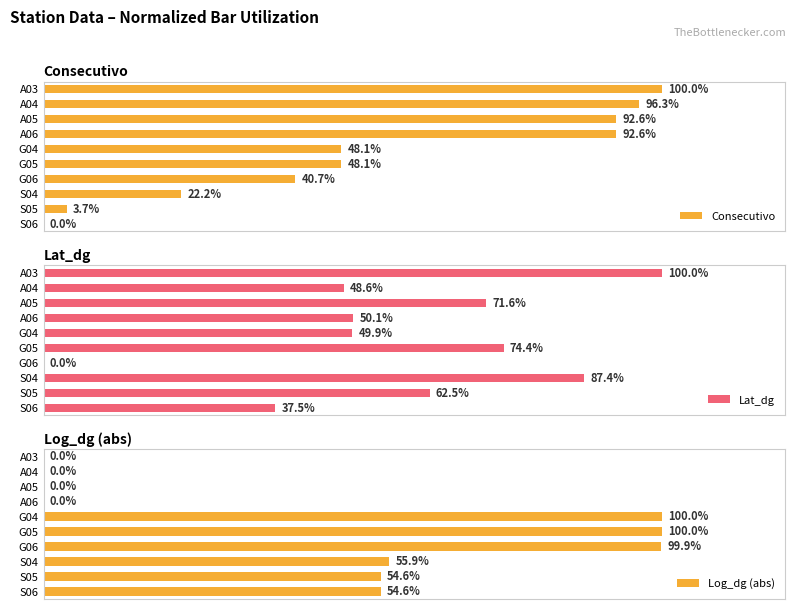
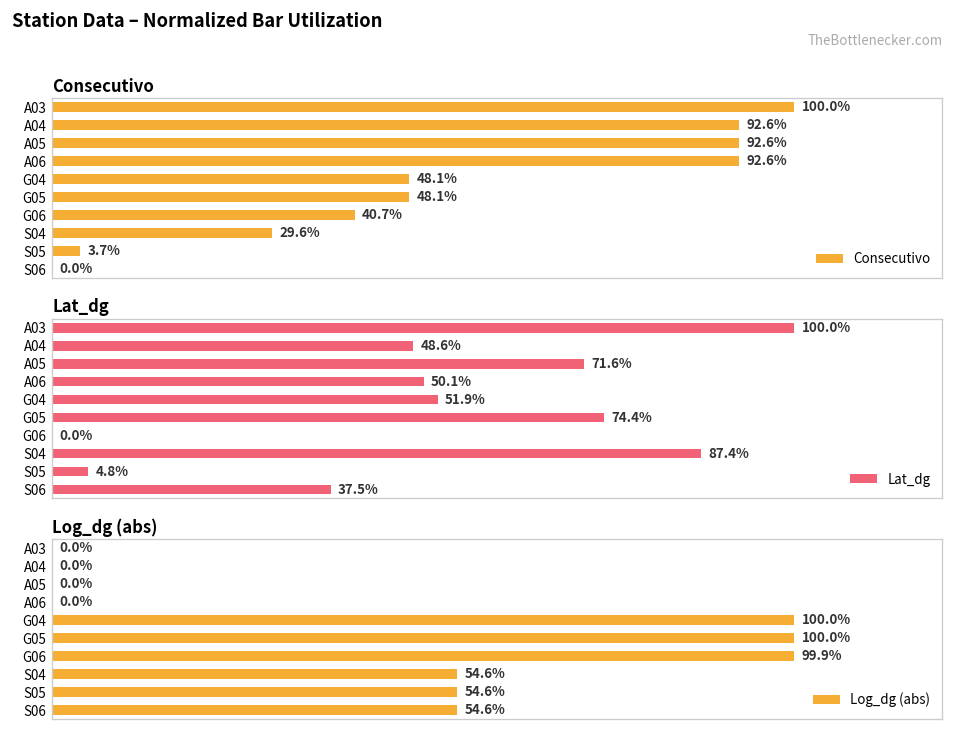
Consecutivo, A04: 96.3% -> 92.6%
Consecutivo, S04: 22.2% -> 29.6%
Lat_dg, G04: 49.9% -> 51.9%
Lat_dg, S05: 62.5% -> 4.8%
Log_dg (abs), S04: 55.9% -> 54.6%
